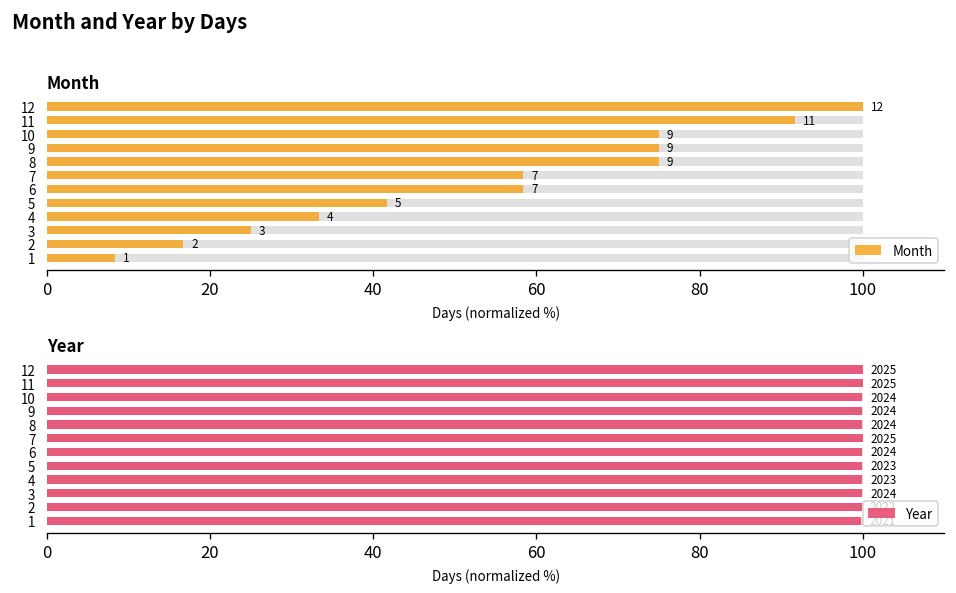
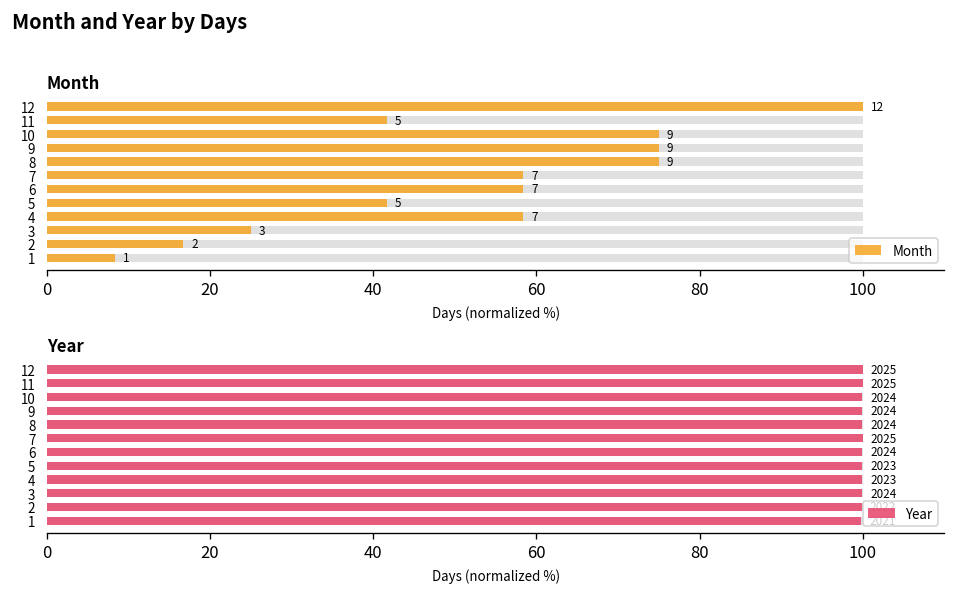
Month, Month, 11: 11 -> 5
Month, Month, 4: 4 -> 7
